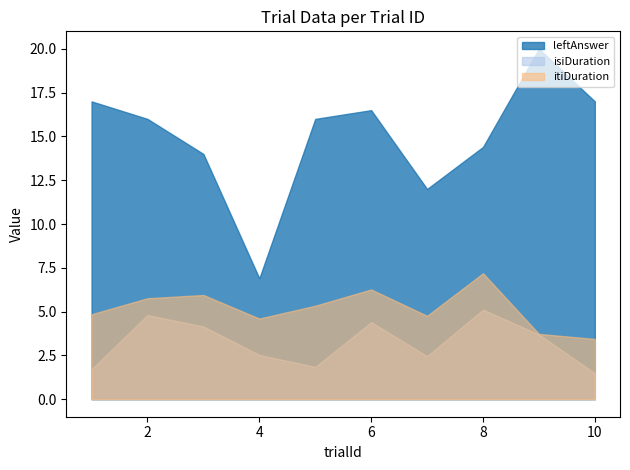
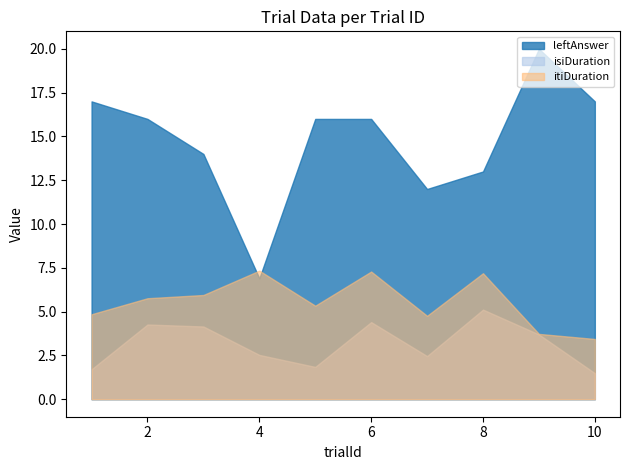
isiDuration, 2: 4.8 -> 4.3
itiDuration, 4: 4.6 -> 7.3
leftAnswer, 6: 16.5 -> 16.0
itiDuration, 6: 6.3 -> 7.3
leftAnswer, 8: 14.4 -> 13.0
